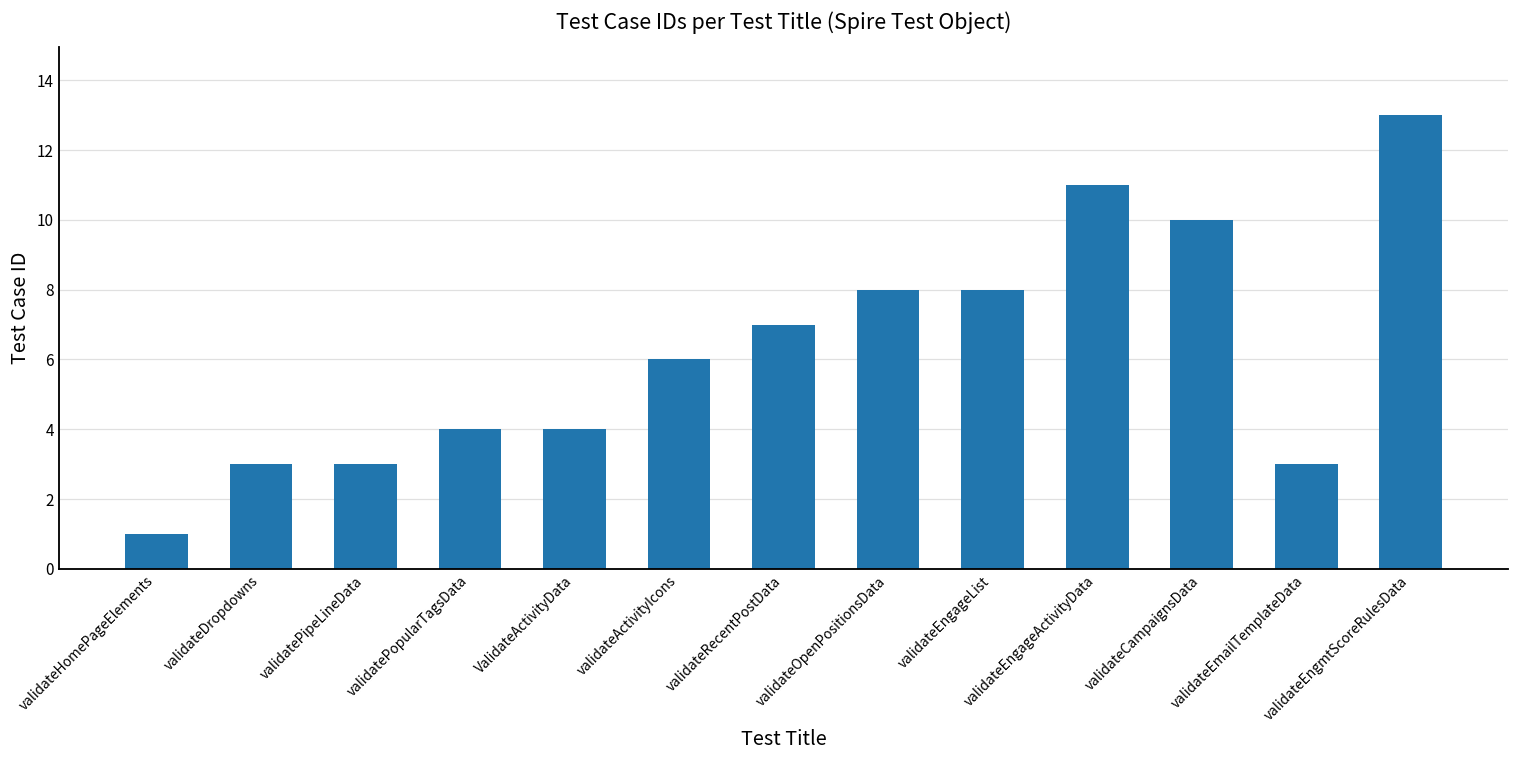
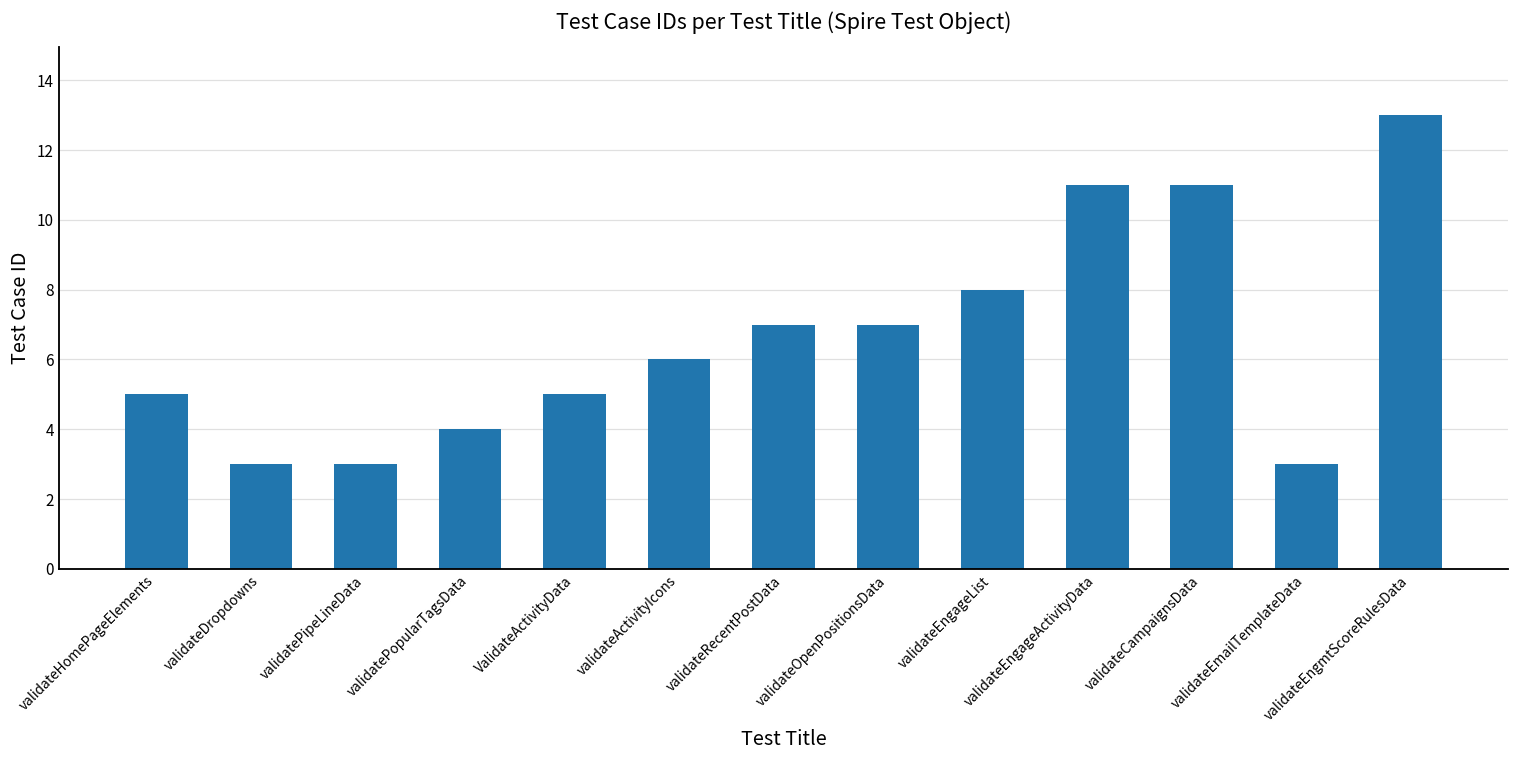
validateHomePageElements: 1 -> 5
ValidateActivityData: 4 -> 5
validateOpenPositionsData: 8 -> 7
validateCampaignsData: 10 -> 11
